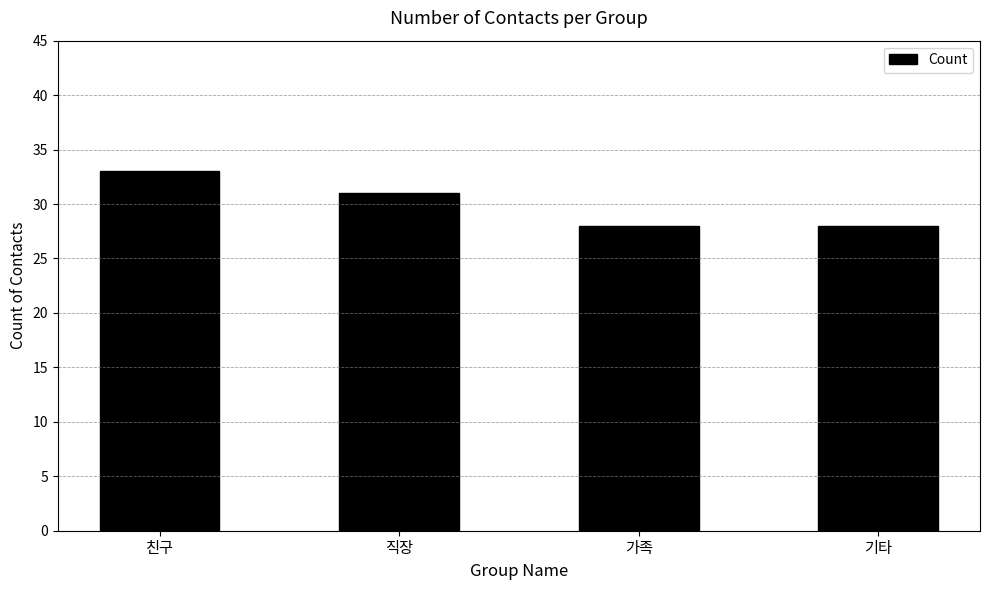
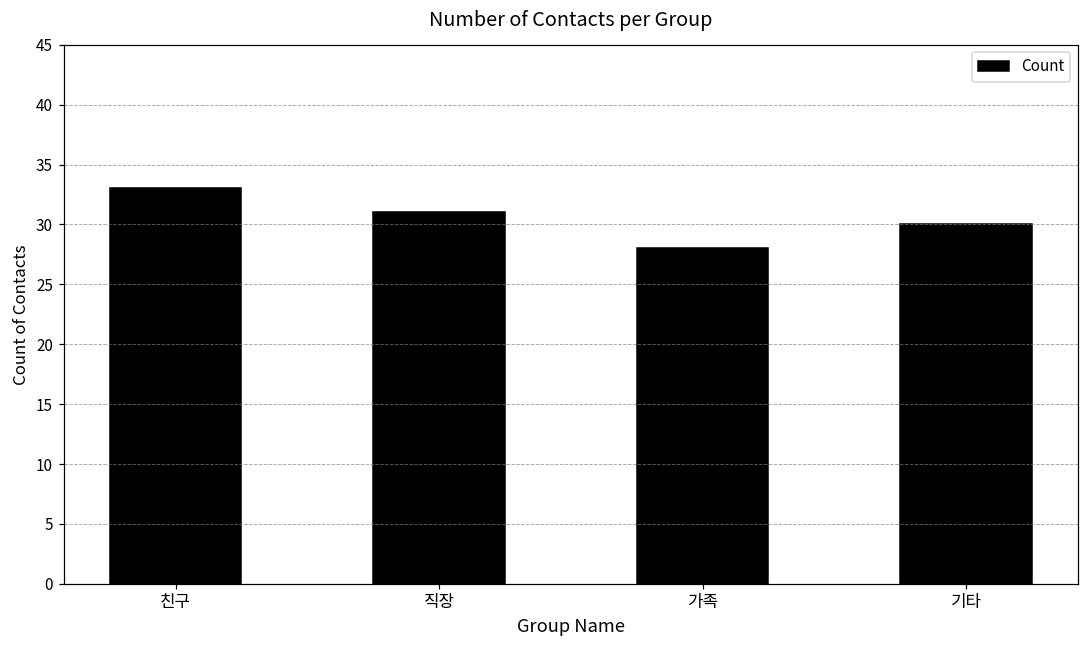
기타: 28 -> 30
